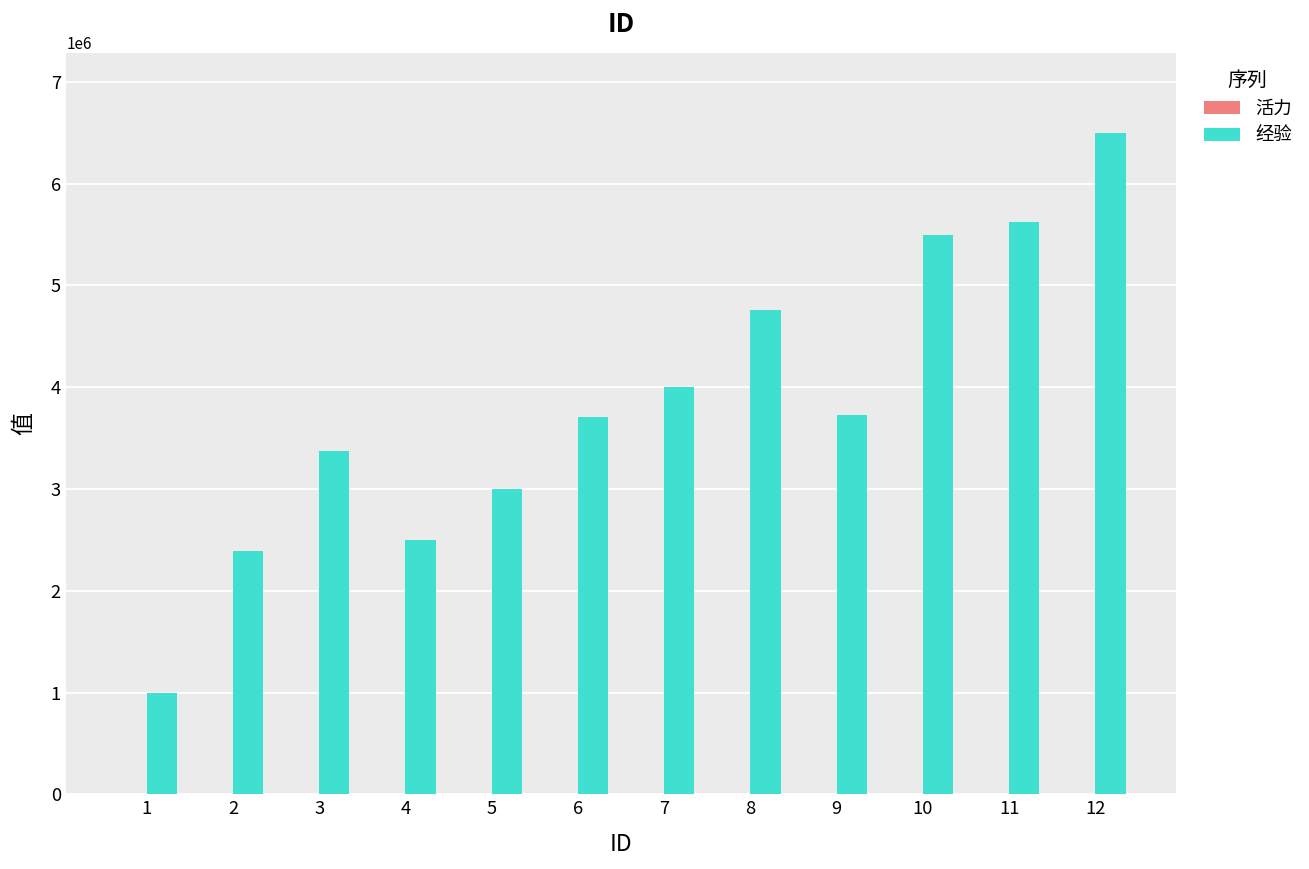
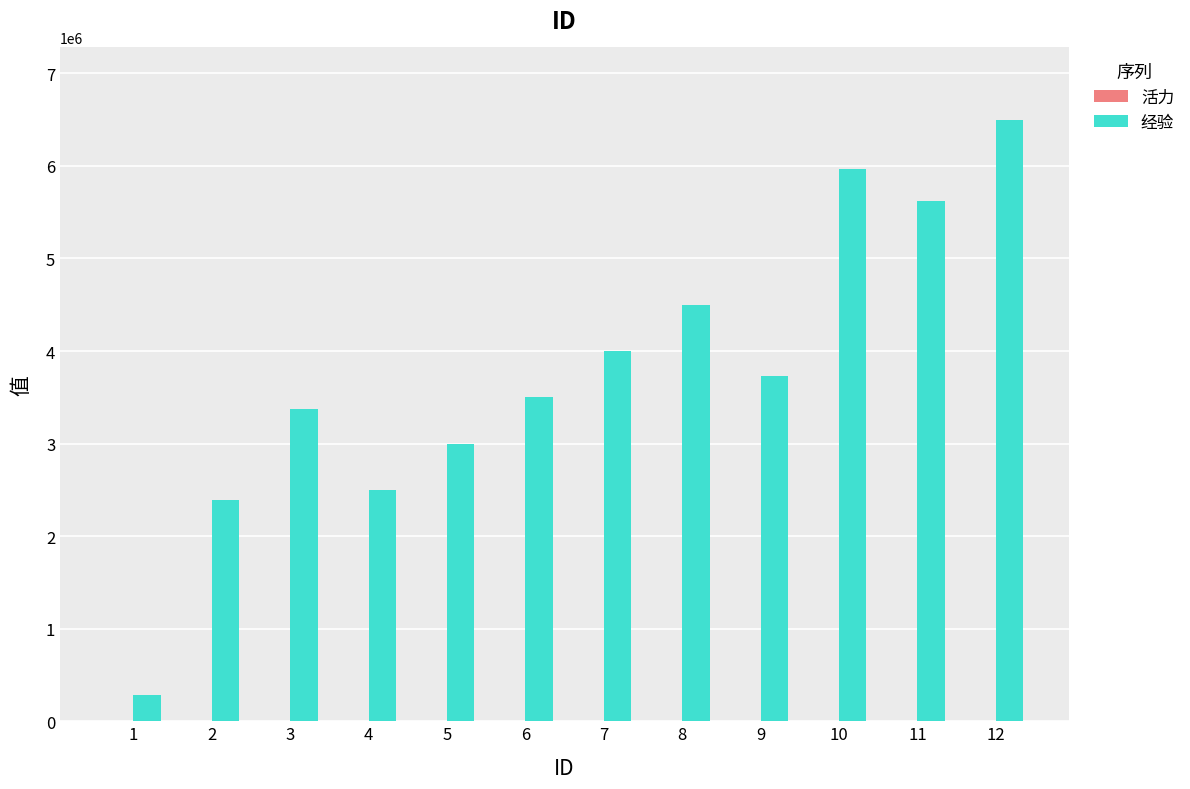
经验, 1: 1000000 -> 300000
经验, 6: 3700000 -> 3500000
经验, 8: 4800000 -> 4500000
经验, 10: 5500000 -> 6000000
